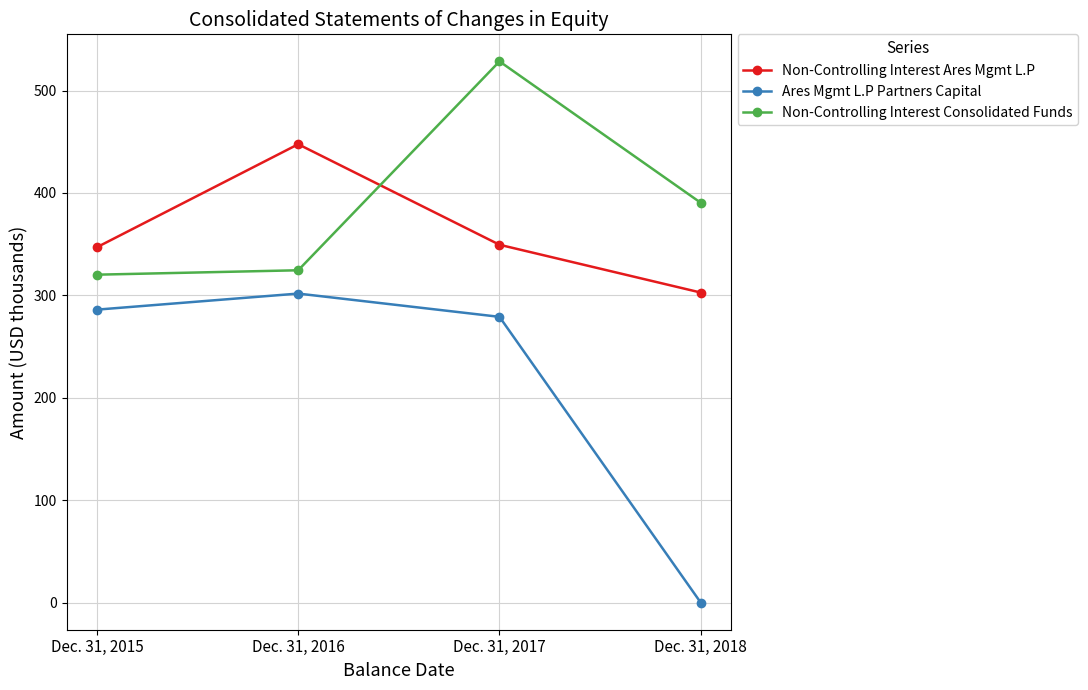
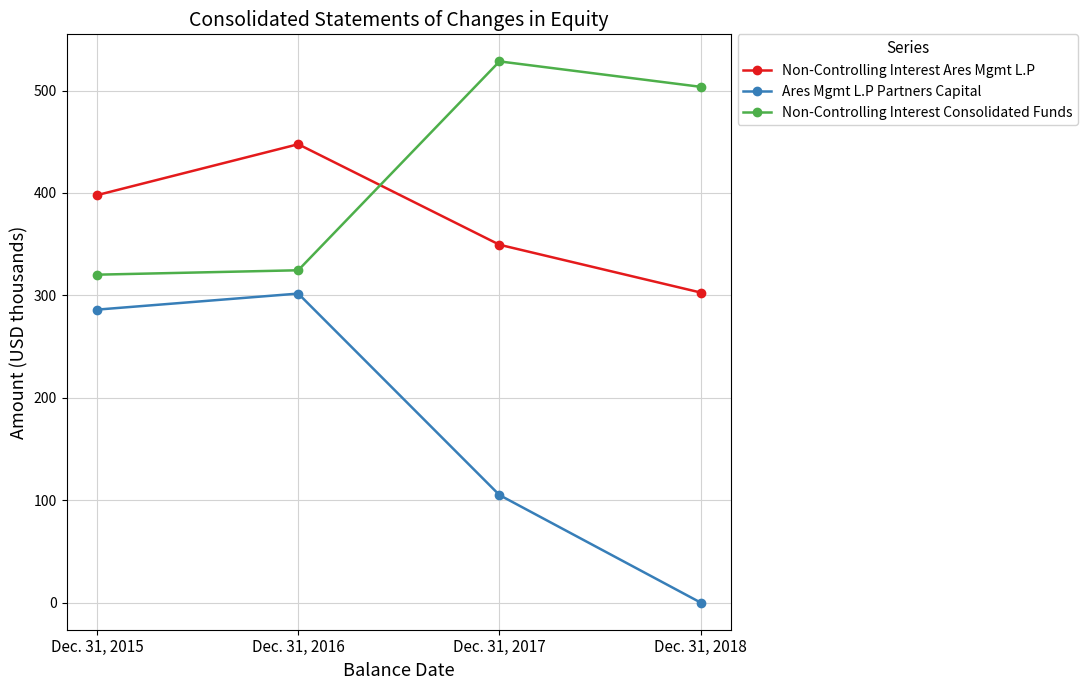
Non-Controlling Interest Ares Mgmt L.P, Dec. 31, 2015: 347 -> 398
Ares Mgmt L.P Partners Capital, Dec. 31, 2017: 279 -> 105
Non-Controlling Interest Consolidated Funds, Dec. 31, 2018: 390 -> 504
